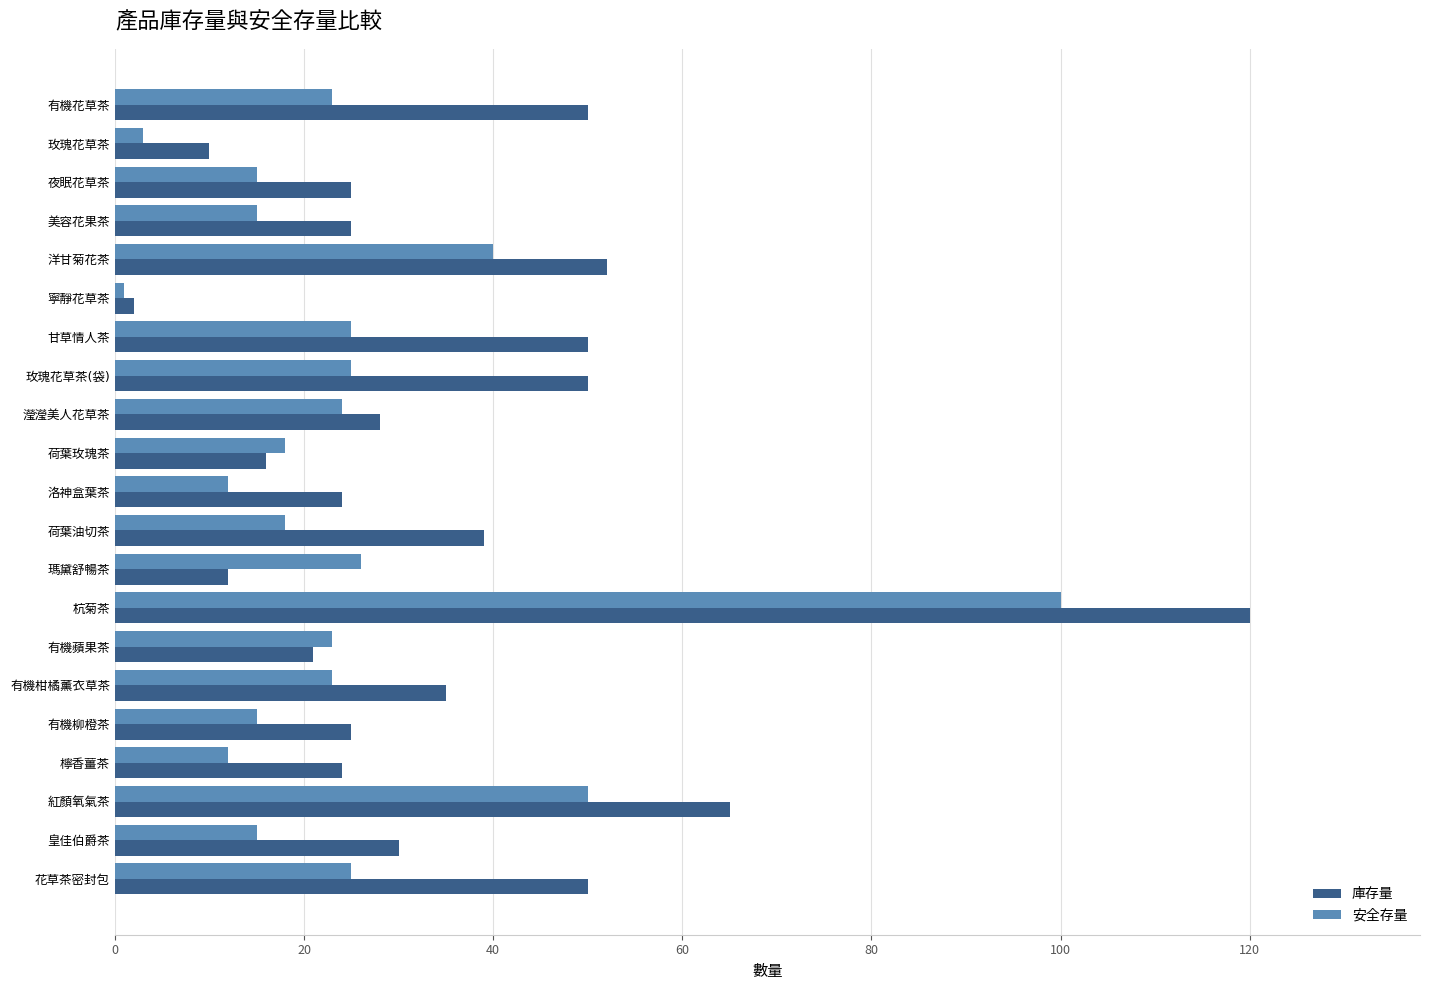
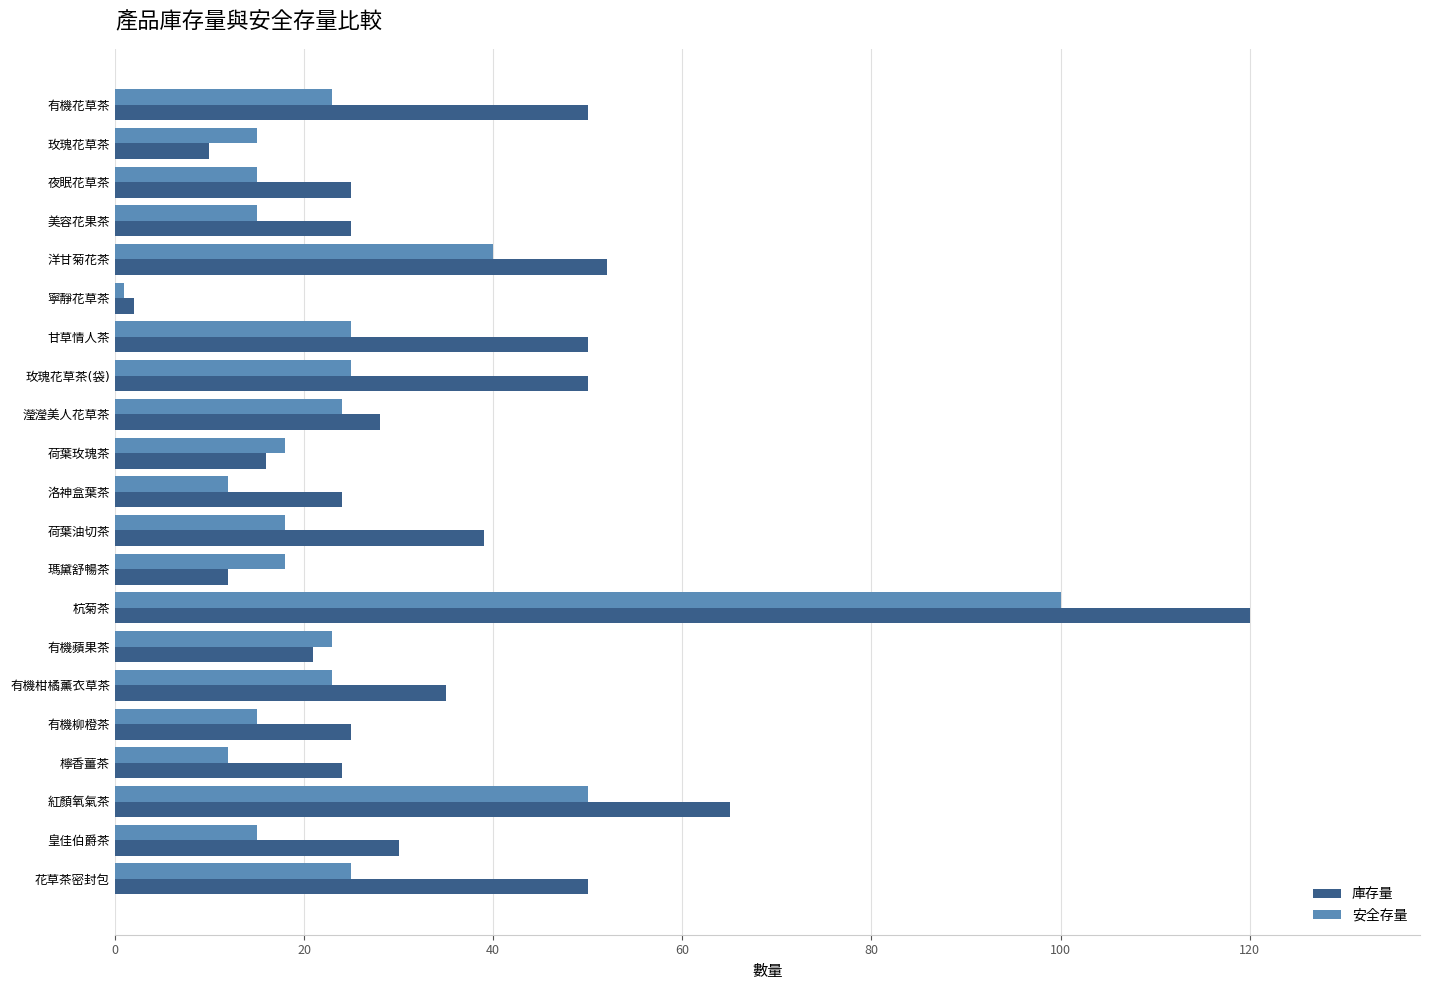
安全存量, 玫瑰花草茶: 3 -> 15
安全存量, 瑪黛舒暢茶: 26 -> 18
